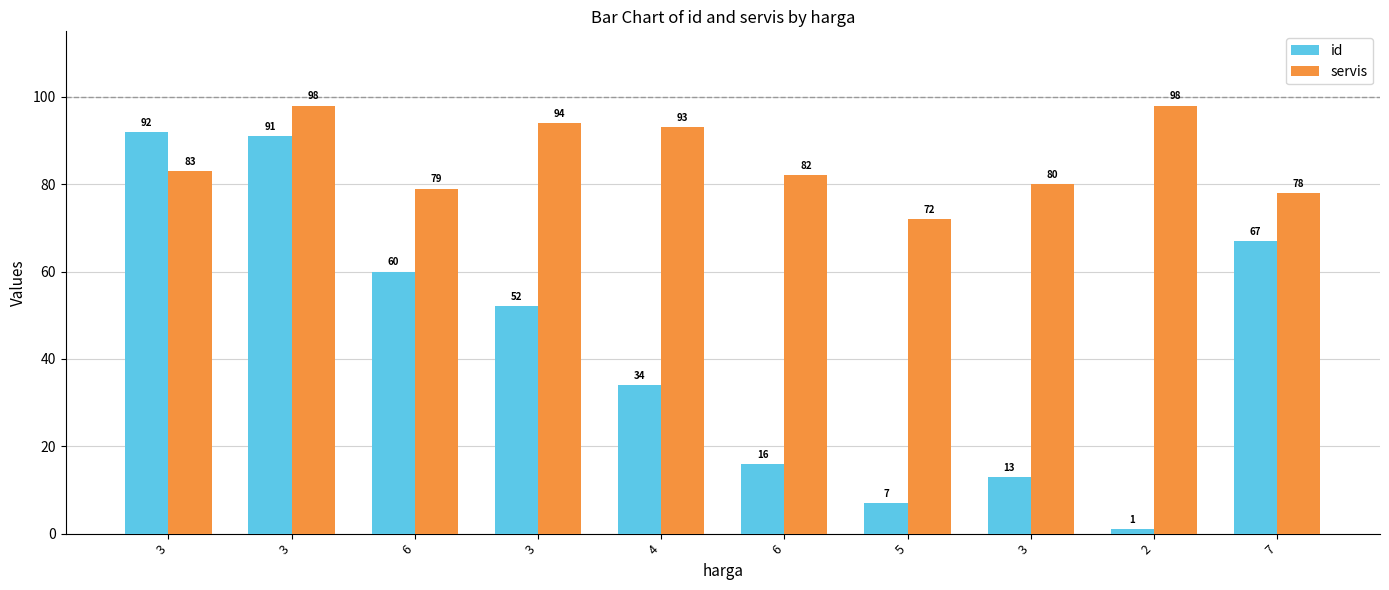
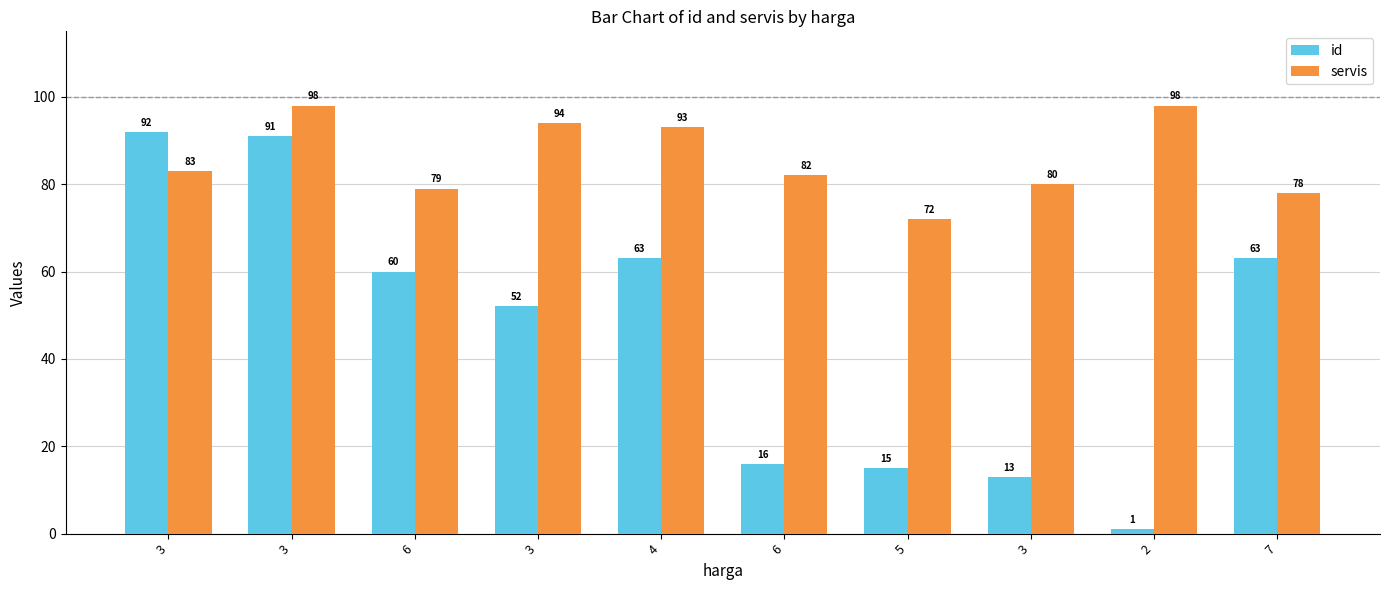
id, 4: 34 -> 63
id, 5: 7 -> 15
id, 7: 67 -> 63
